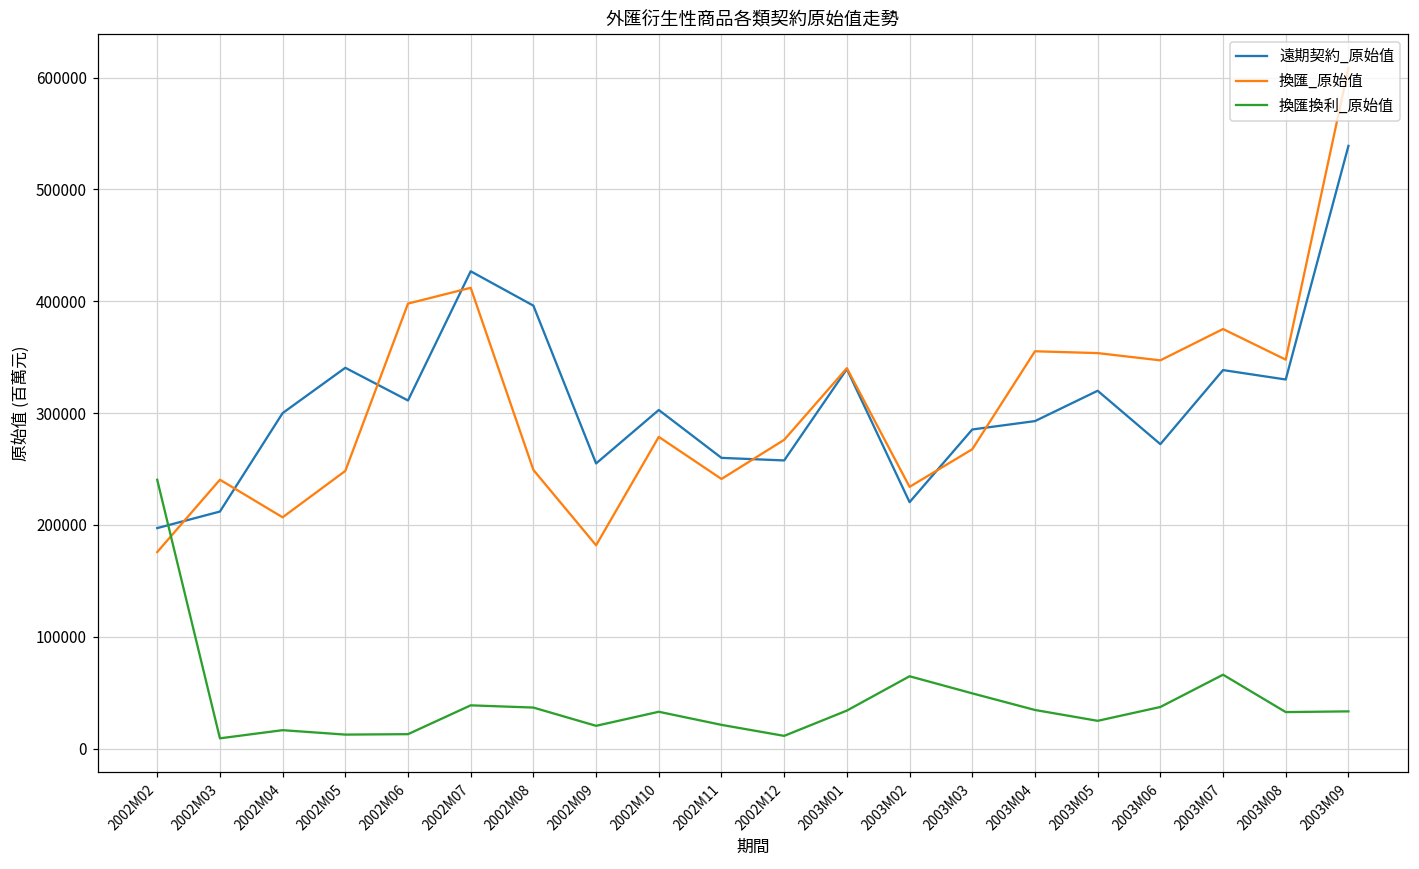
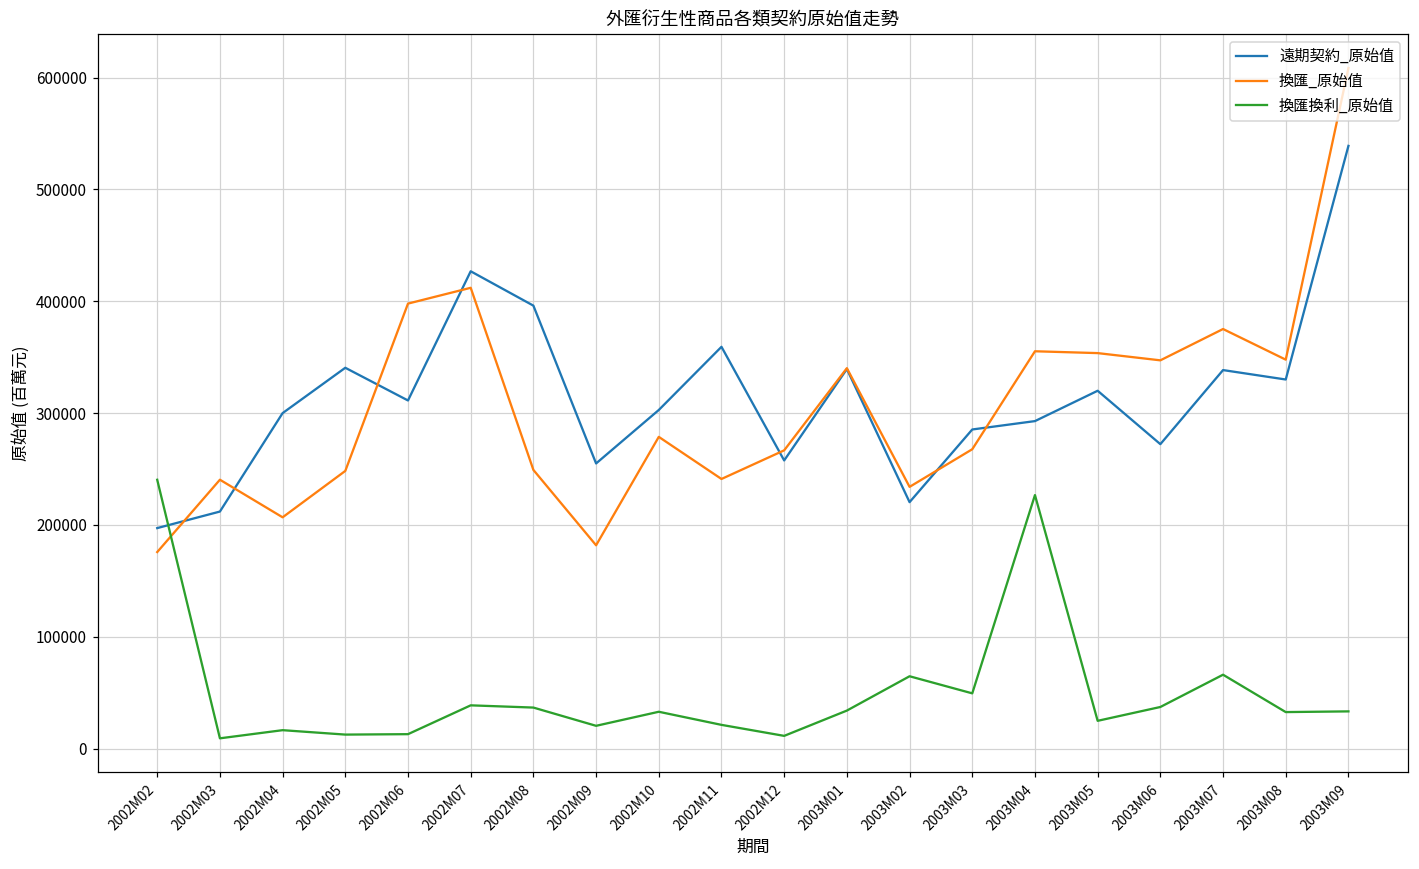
遠期契約_原始值, 2002M11: 260000 -> 359000
換匯_原始值, 2002M12: 276000 -> 267000
換匯換利_原始值, 2003M04: 35000 -> 227000
